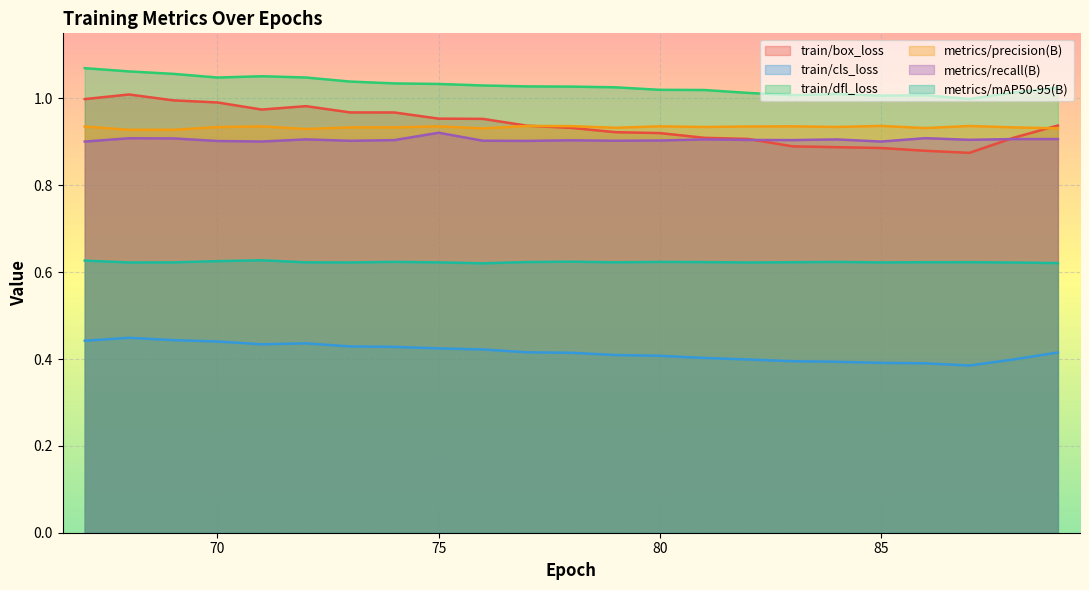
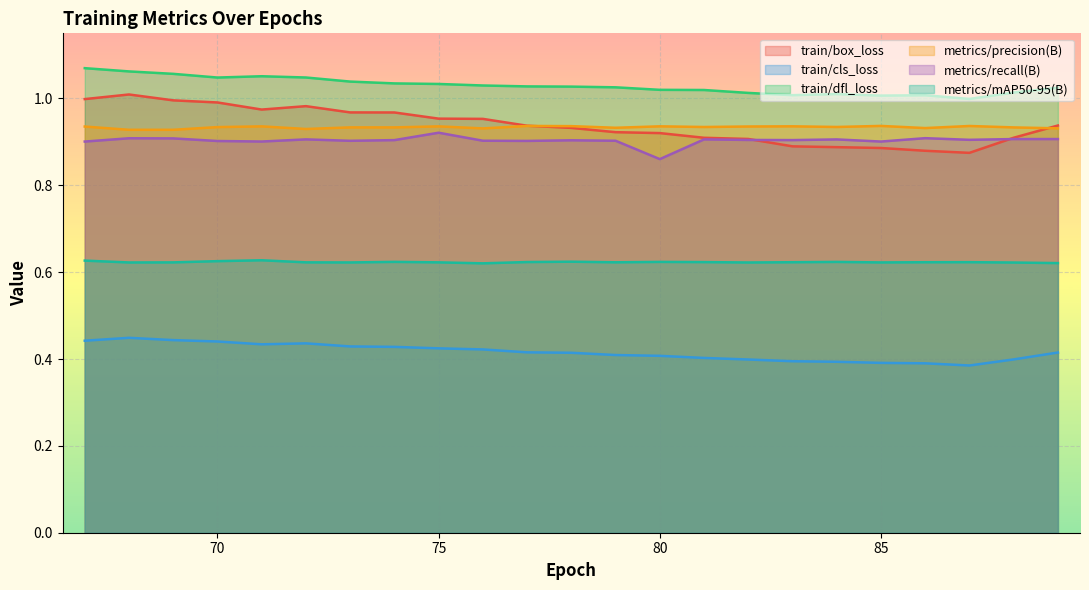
metrics/recall(B), 80: 0.90 -> 0.86
